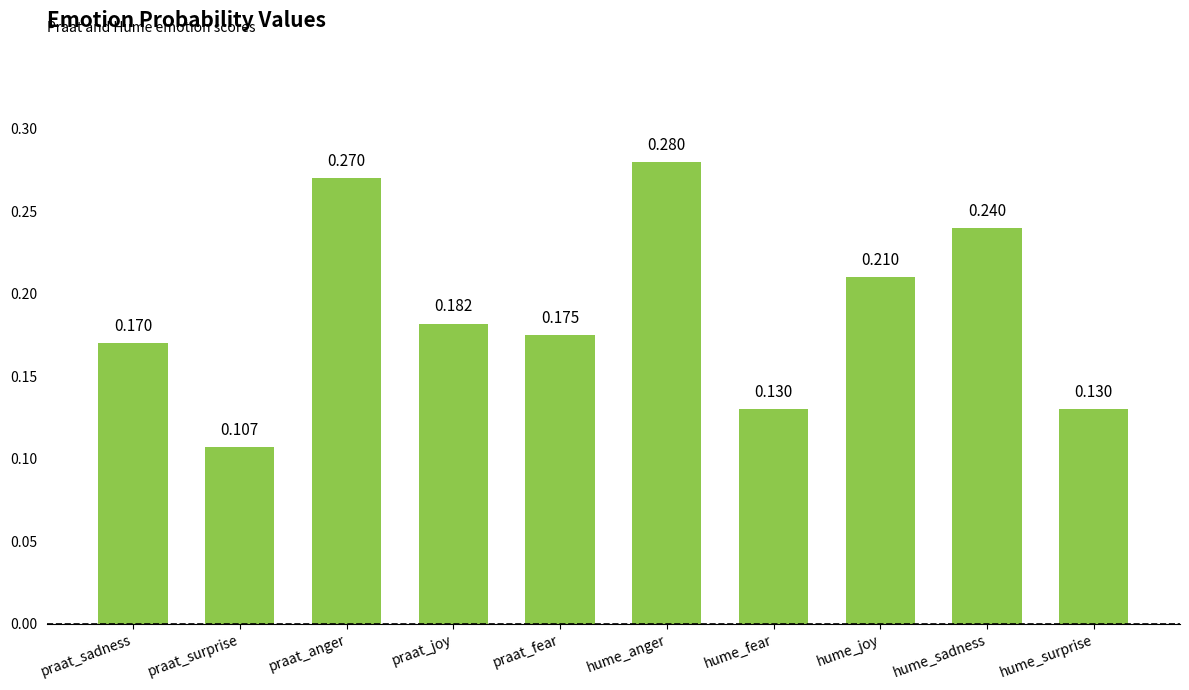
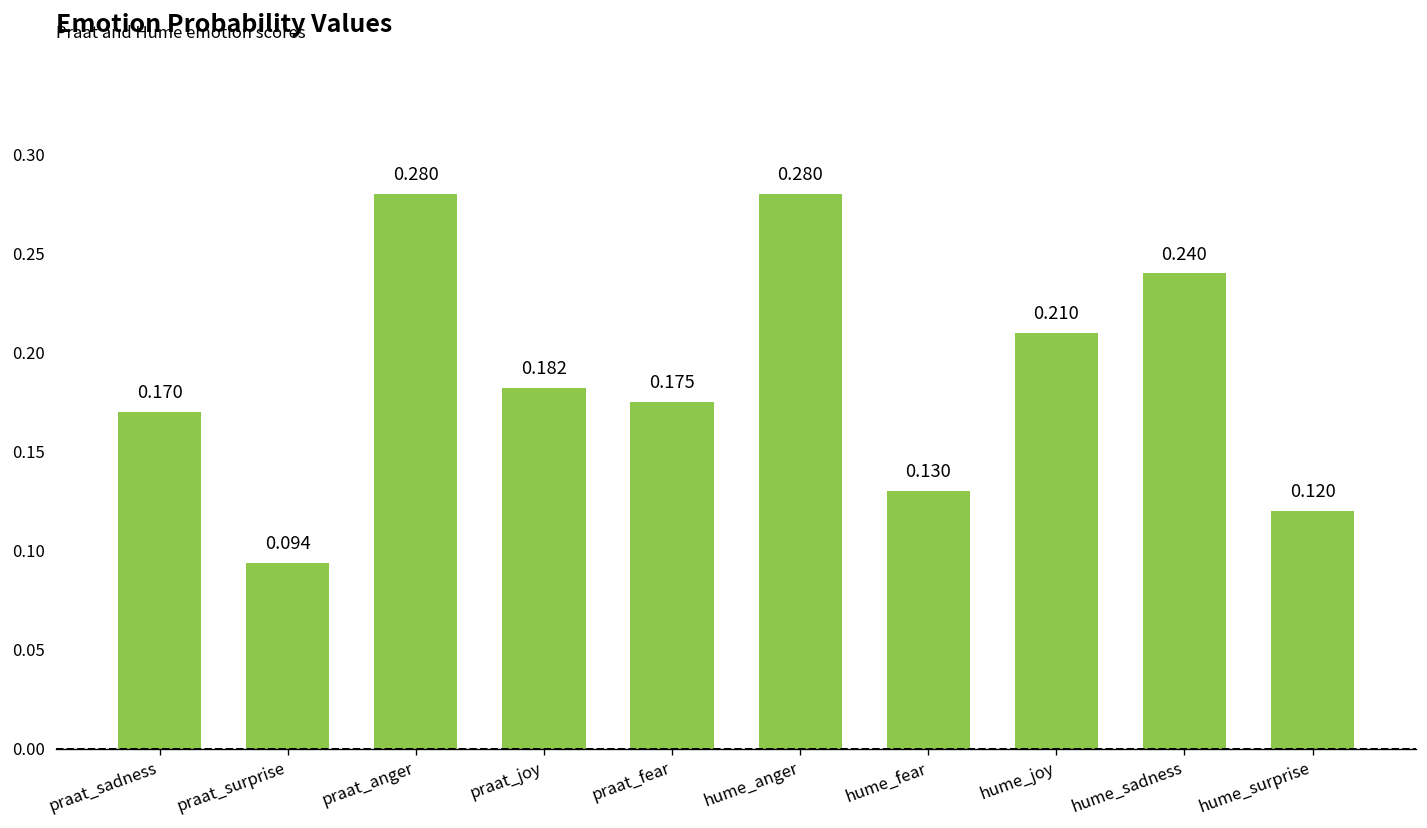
praat_surprise: 0.107 -> 0.094
praat_anger: 0.270 -> 0.280
hume_surprise: 0.130 -> 0.120
